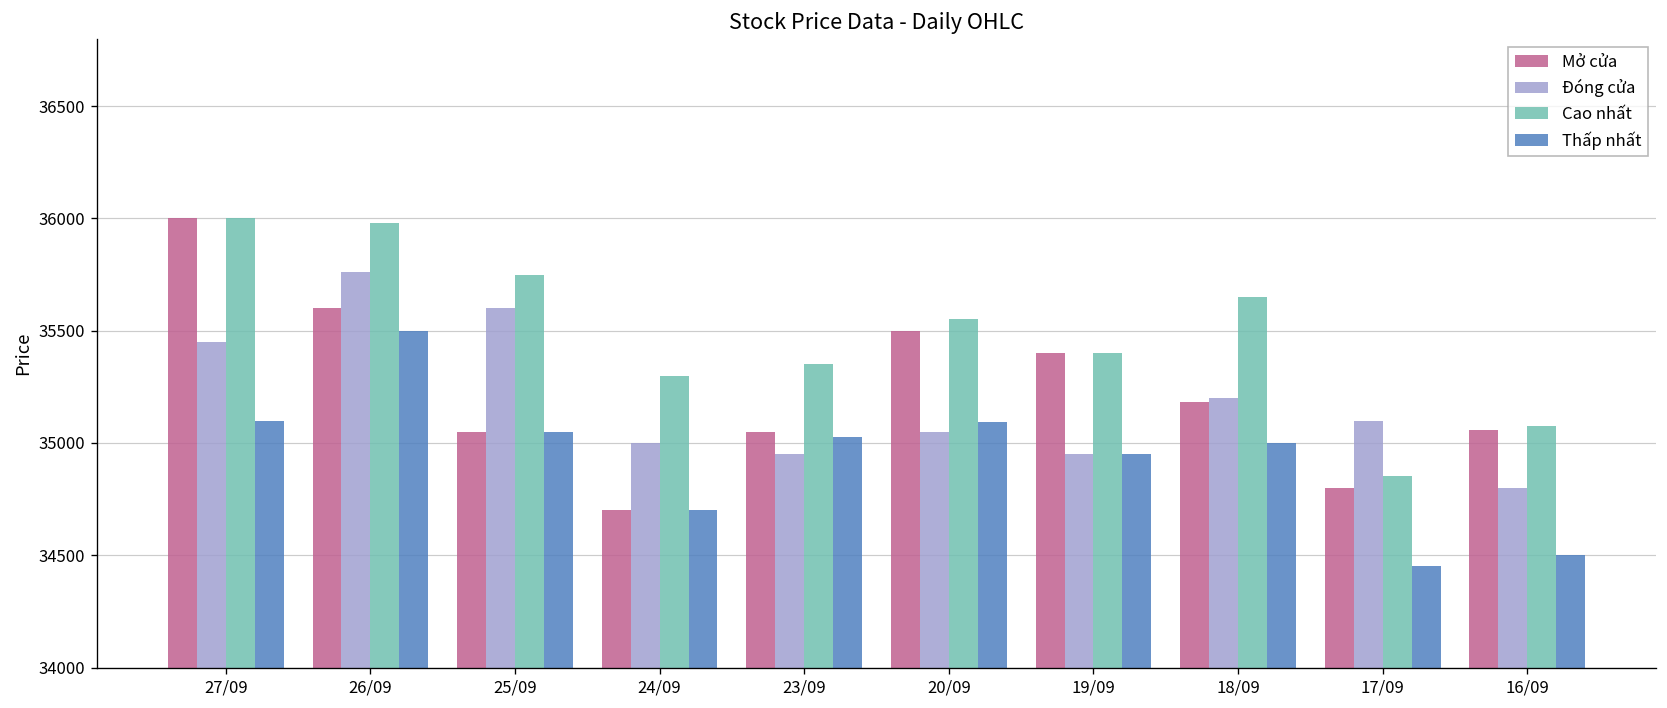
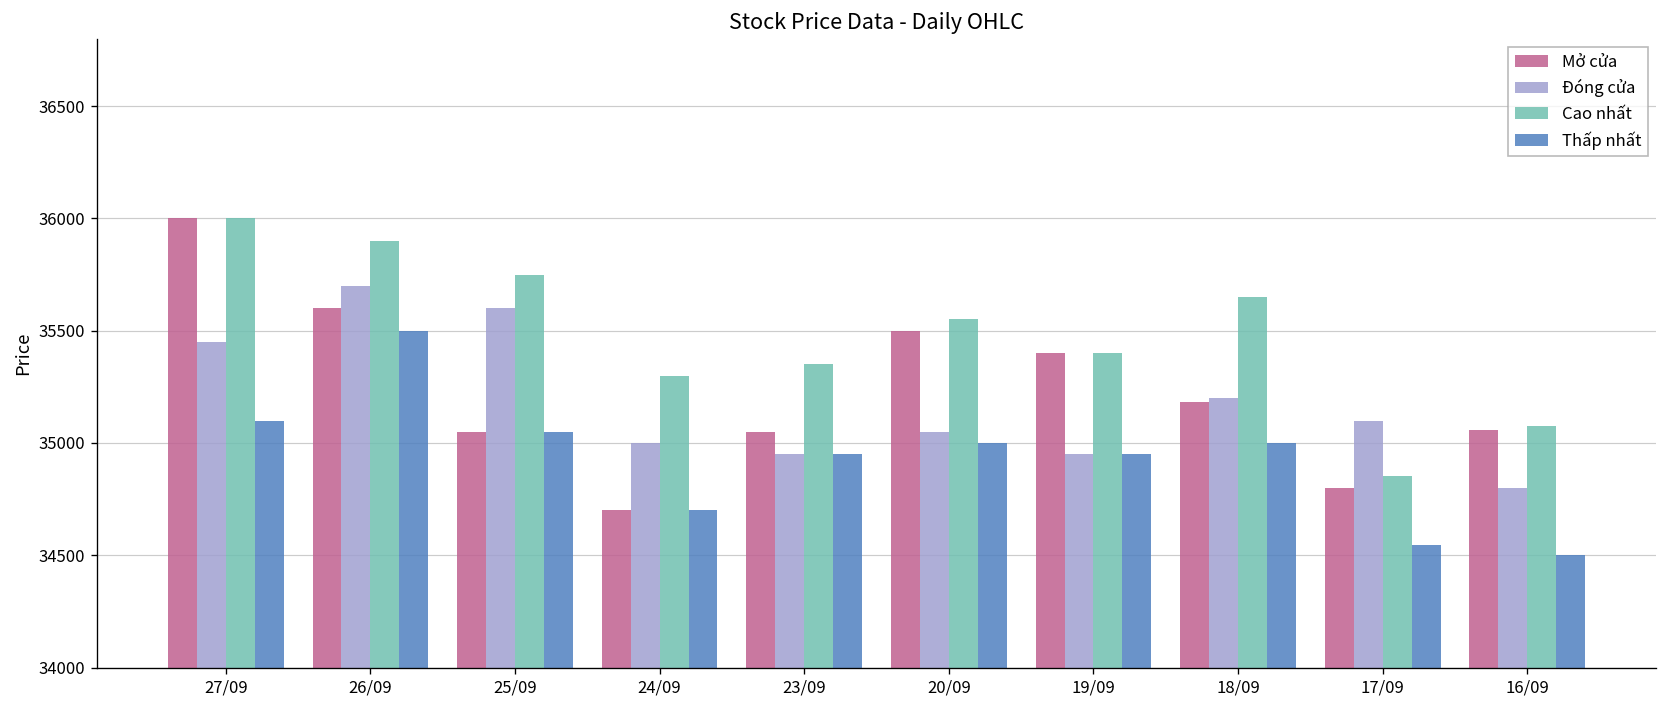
Đóng cửa, 26/09: 35760 -> 35700
Cao nhất, 26/09: 35980 -> 35900
Thấp nhất, 23/09: 35030 -> 34950
Thấp nhất, 20/09: 35100 -> 35000
Thấp nhất, 17/09: 34450 -> 34550
